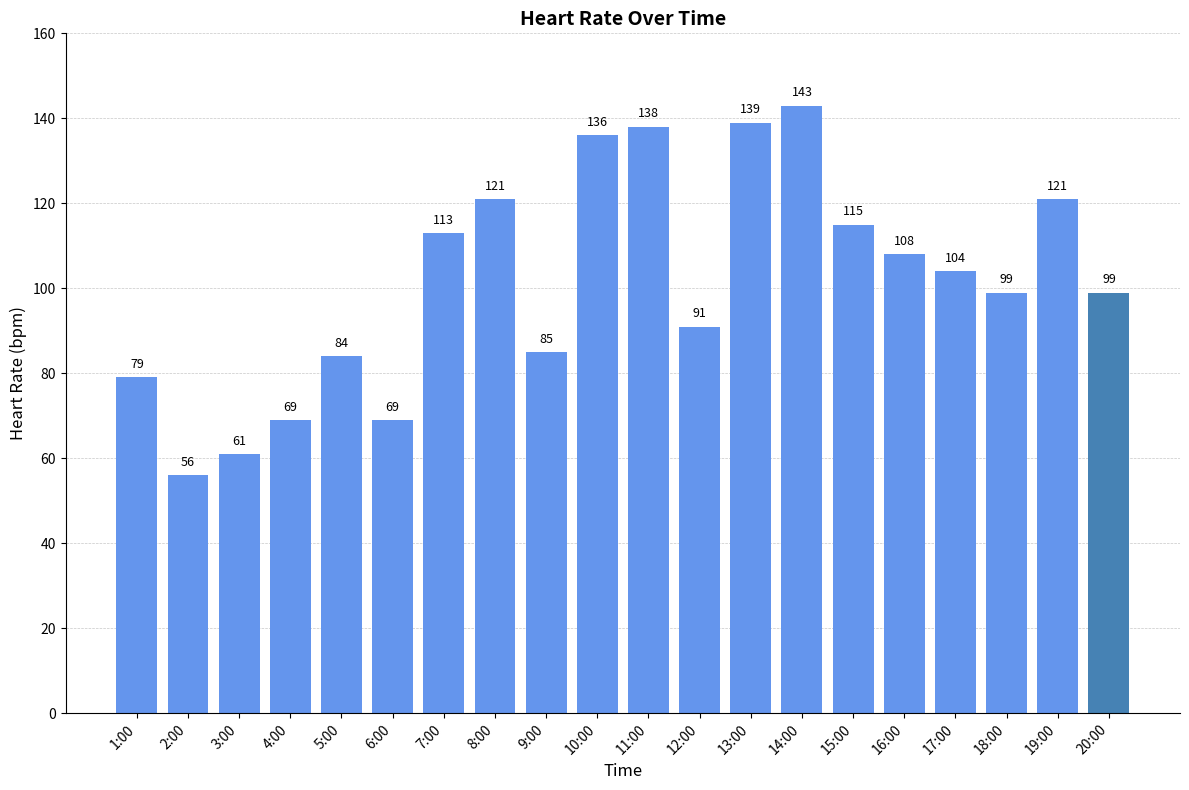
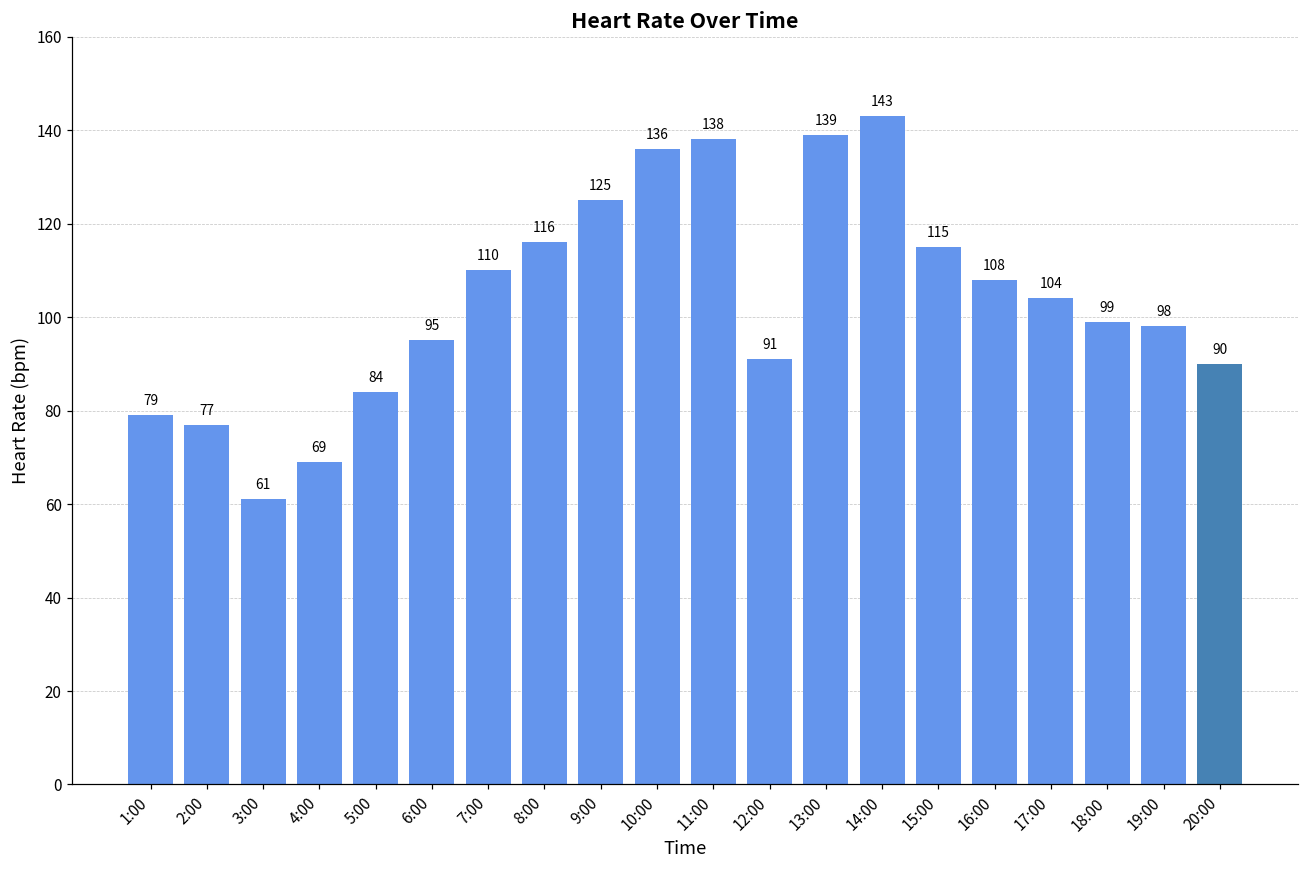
2:00: 56 -> 77
6:00: 69 -> 95
7:00: 113 -> 110
8:00: 121 -> 116
9:00: 85 -> 125
19:00: 121 -> 98
20:00: 99 -> 90
